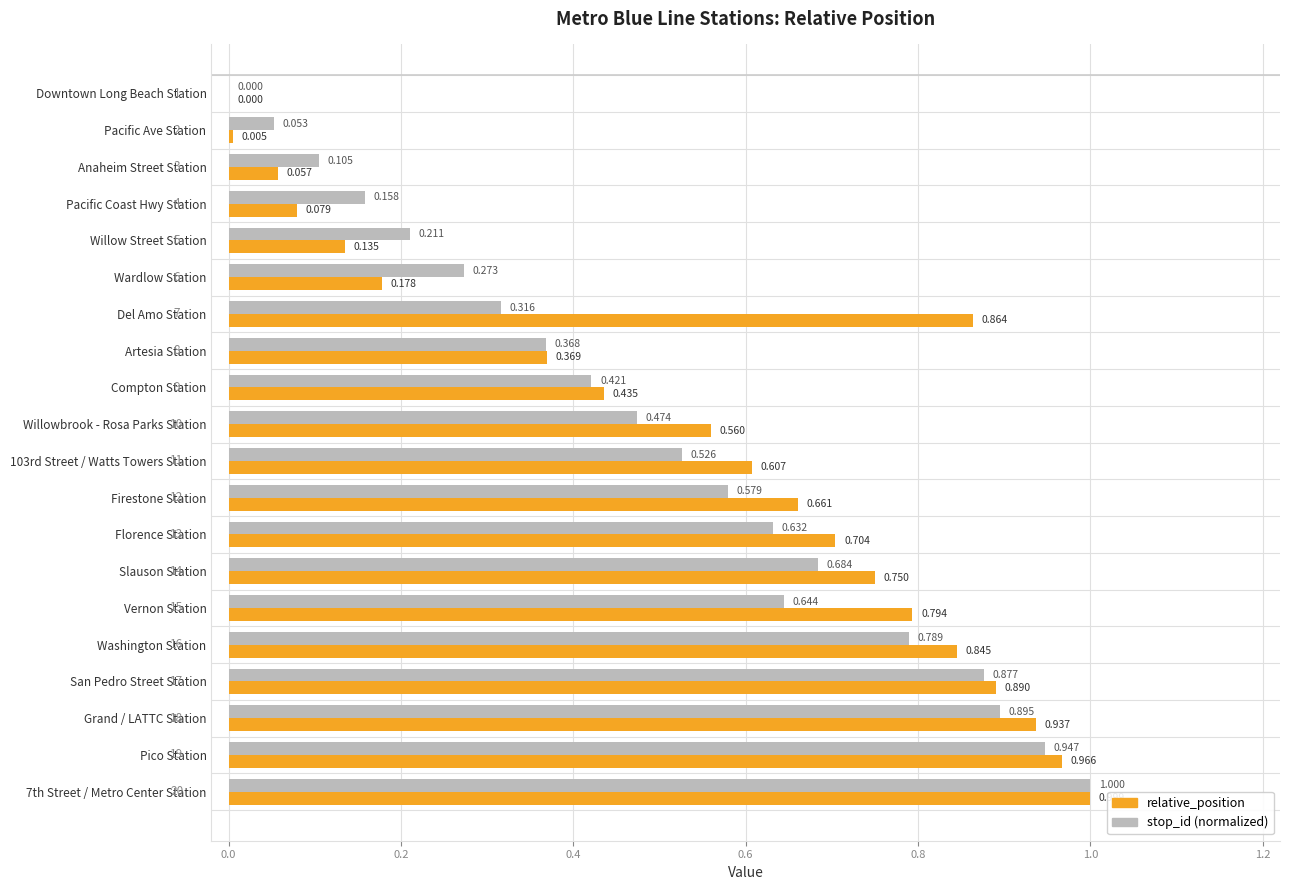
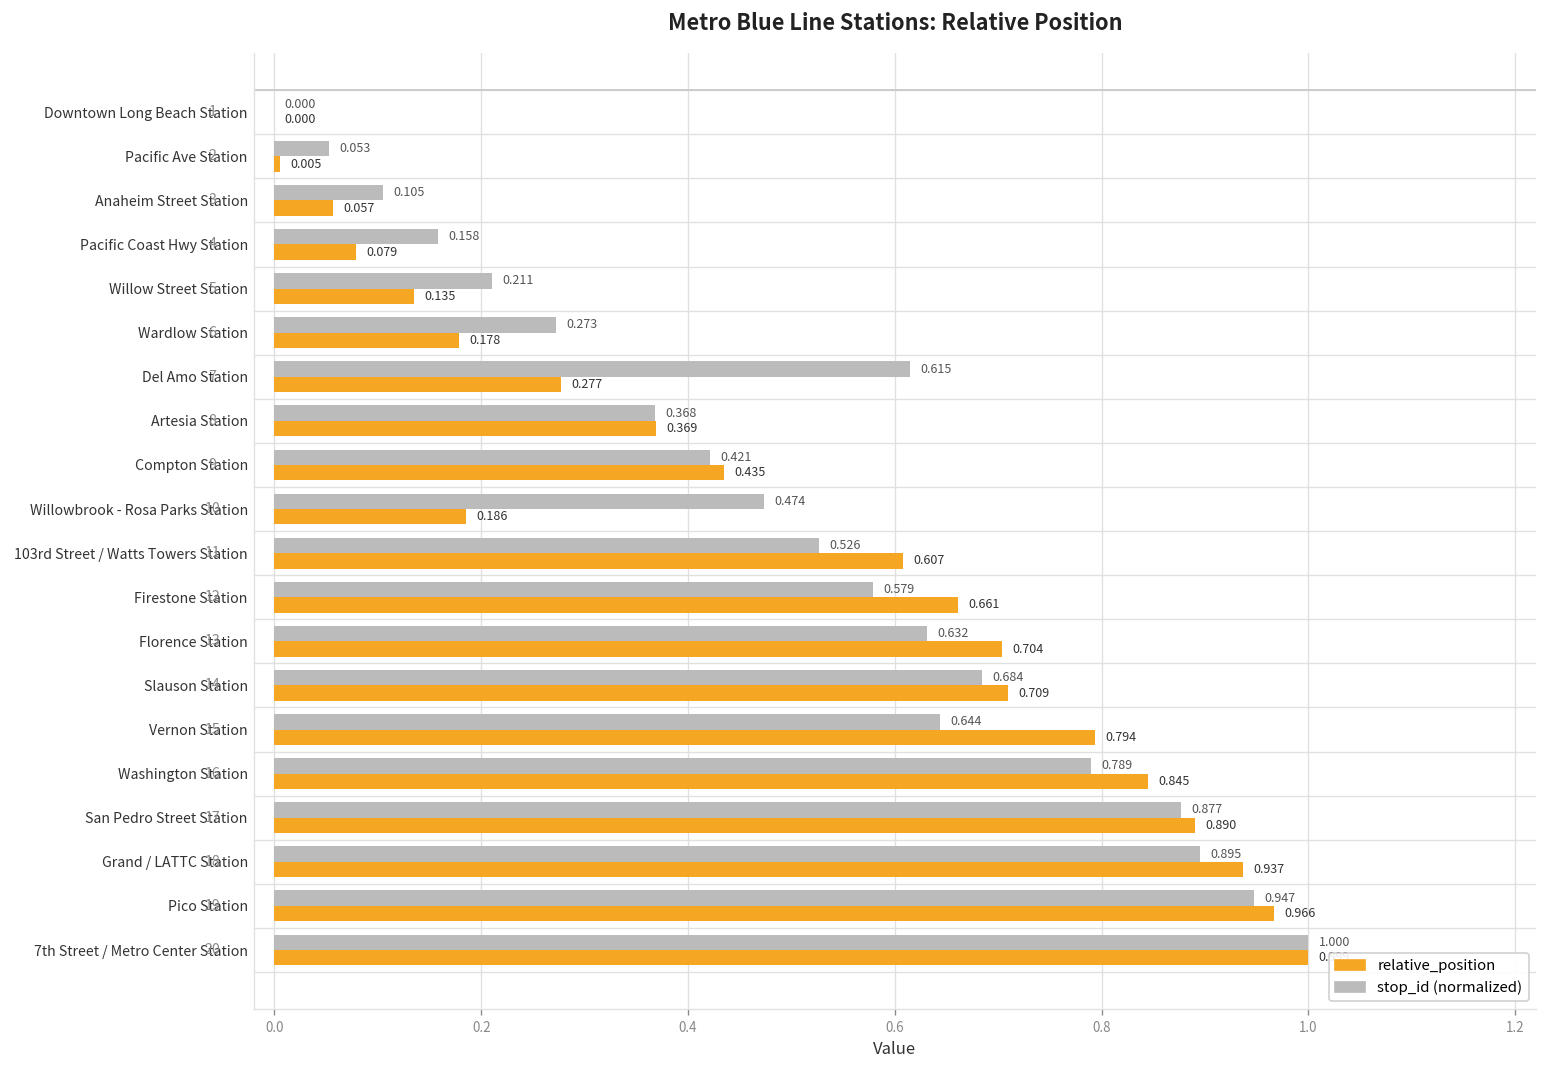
stop_id (normalized), Del Amo Station: 0.316 -> 0.615
relative_position, Del Amo Station: 0.864 -> 0.277
relative_position, Willowbrook - Rosa Parks Station: 0.560 -> 0.186
relative_position, Slauson Station: 0.750 -> 0.709
